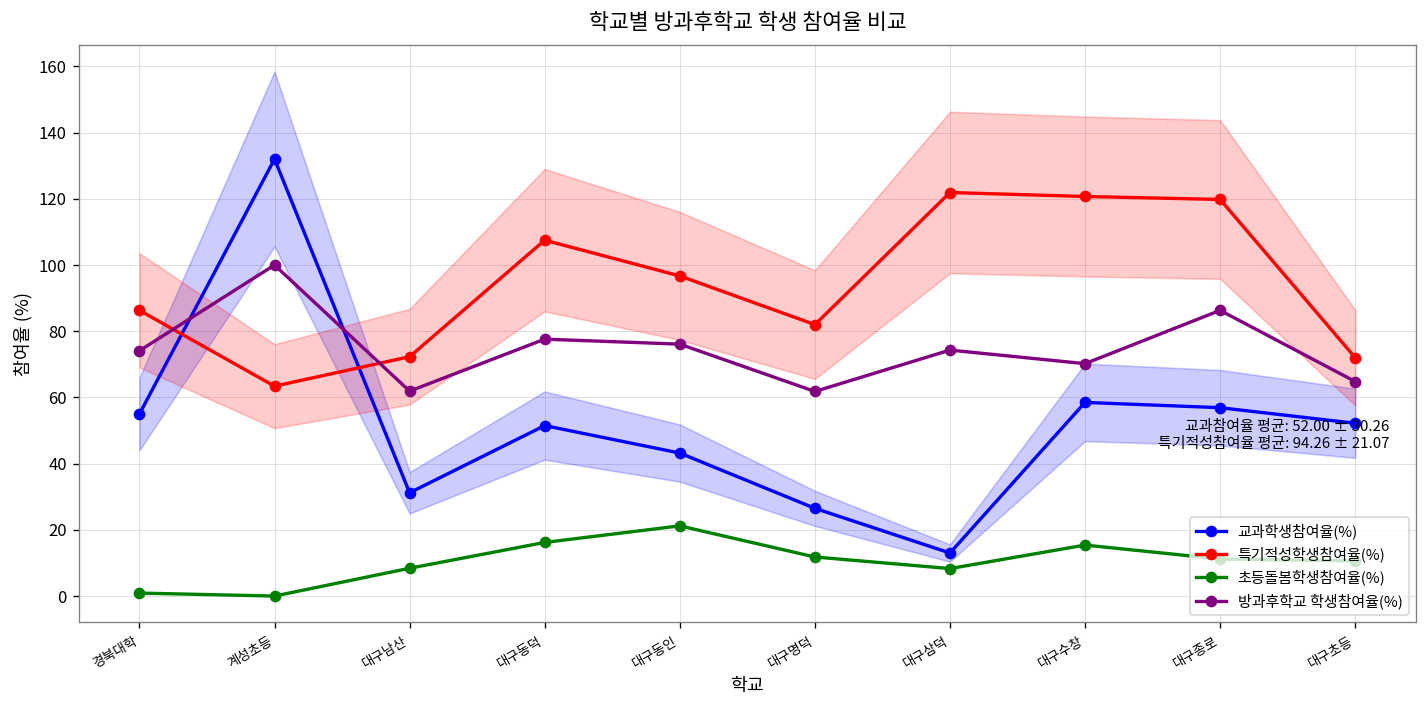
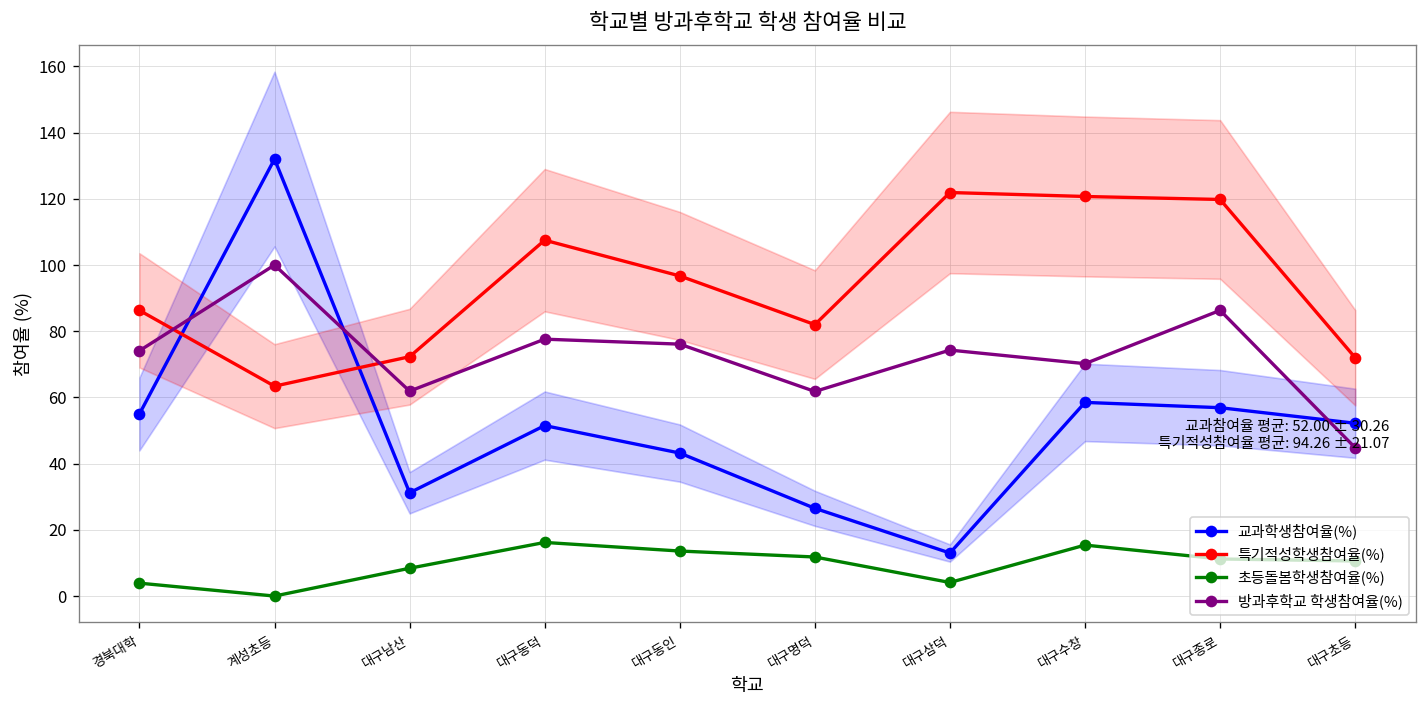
초등돌봄학생참여율(%), 경북대학: 1 -> 4
초등돌봄학생참여율(%), 대구동인: 21 -> 14
초등돌봄학생참여율(%), 대구삼덕: 8 -> 4
방과후학교 학생참여율(%), 대구초등: 65 -> 45
